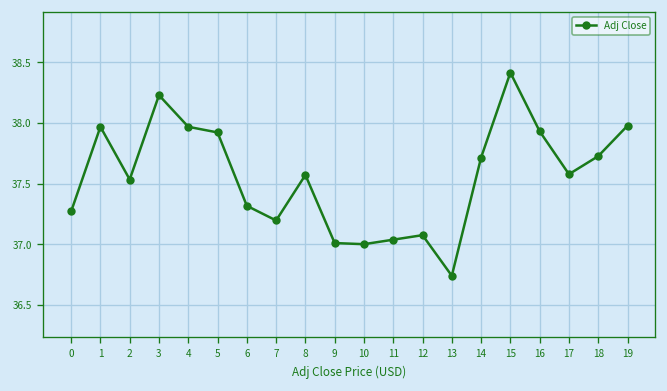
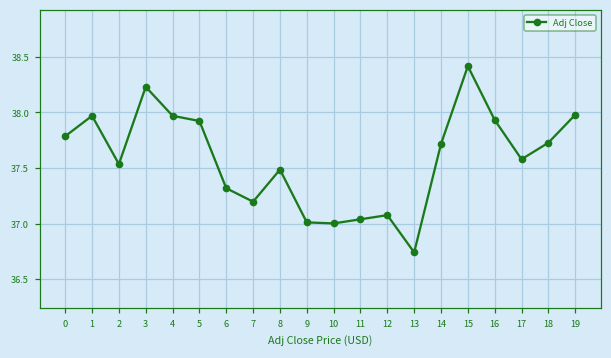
0: 37.27 -> 37.78
8: 37.57 -> 37.48
